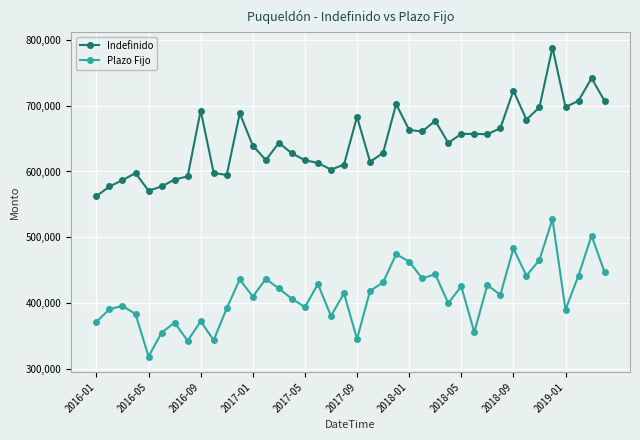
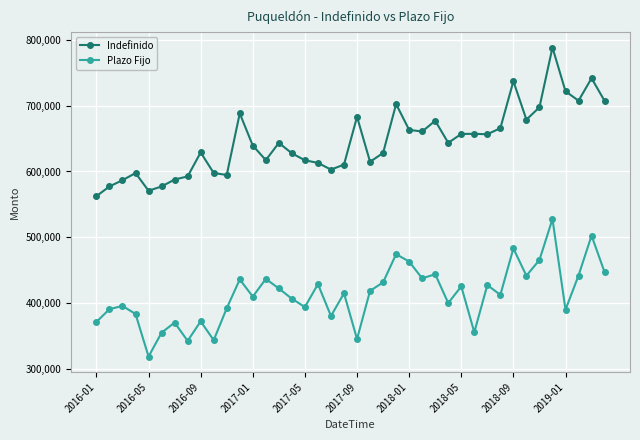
Indefinido, 2016-09: 690,000 -> 630,000
Indefinido, 2018-09: 720,000 -> 740,000
Indefinido, 2019-01: 700,000 -> 720,000
